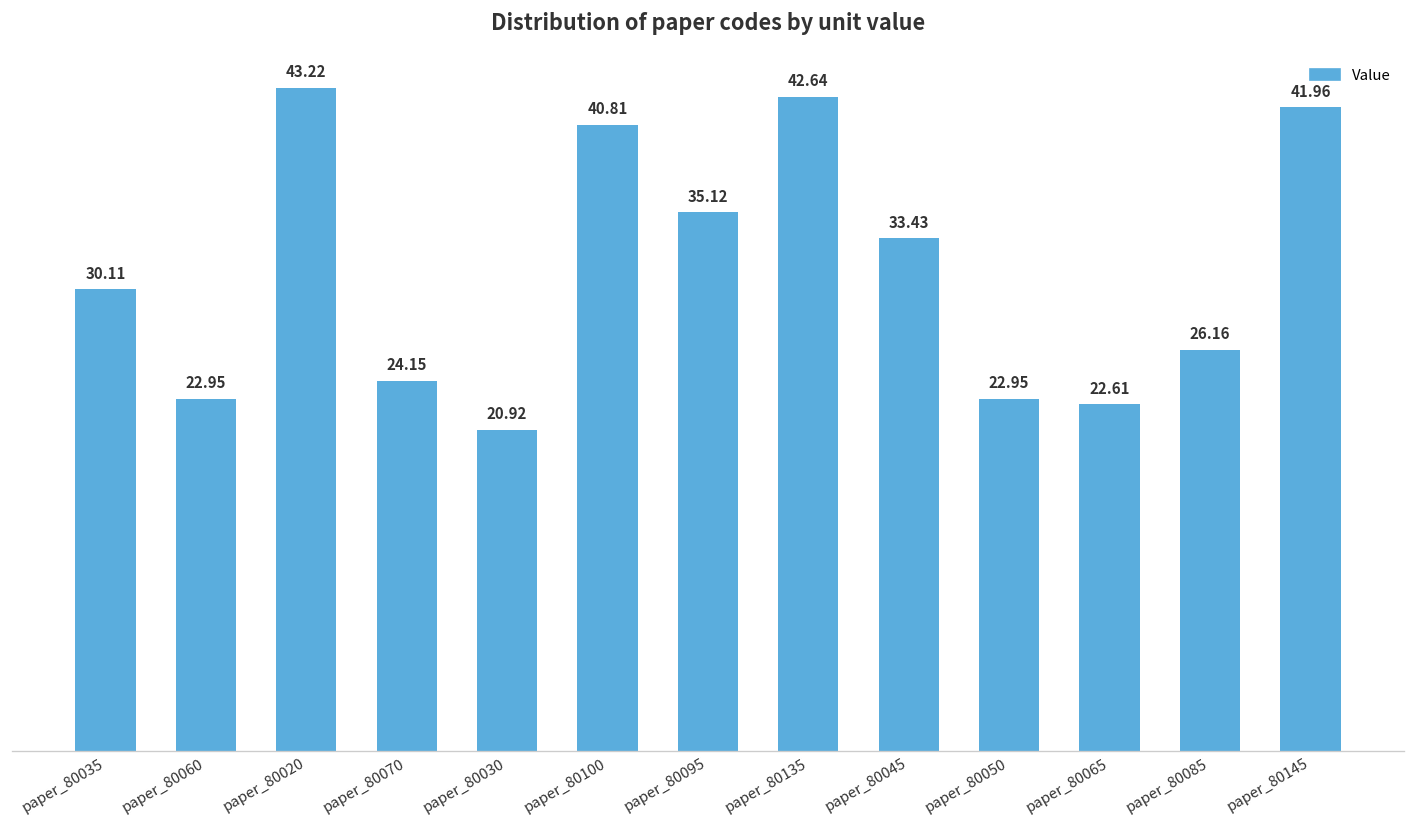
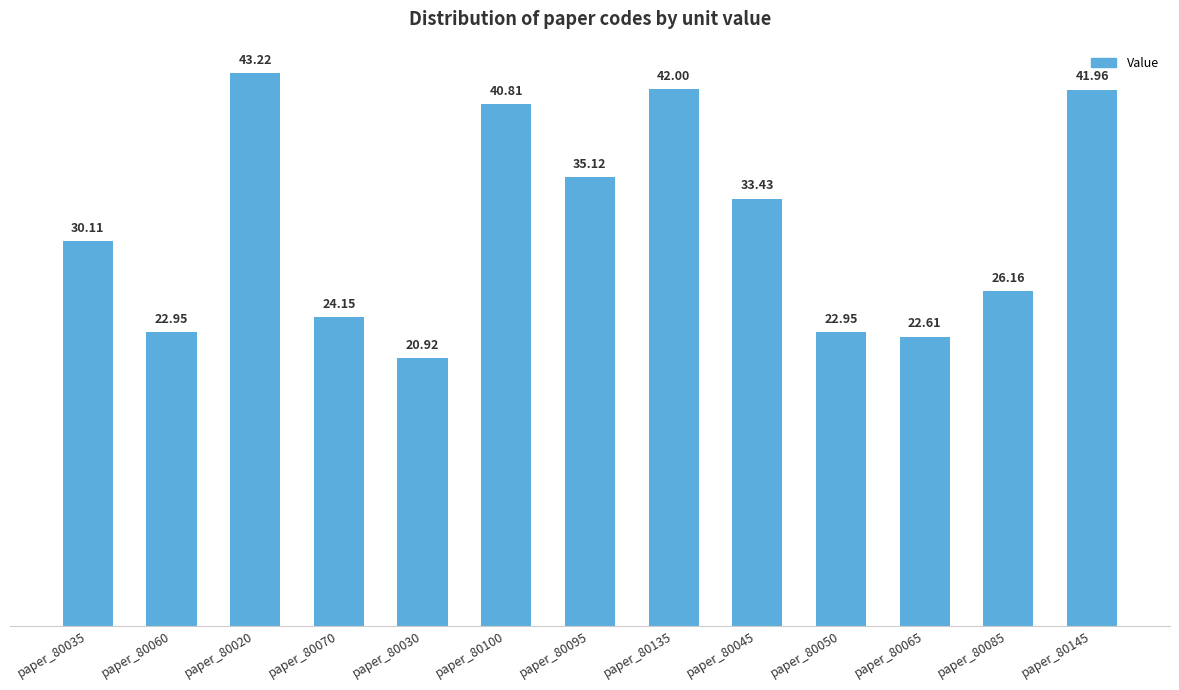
paper_80135: 42.64 -> 42.00
